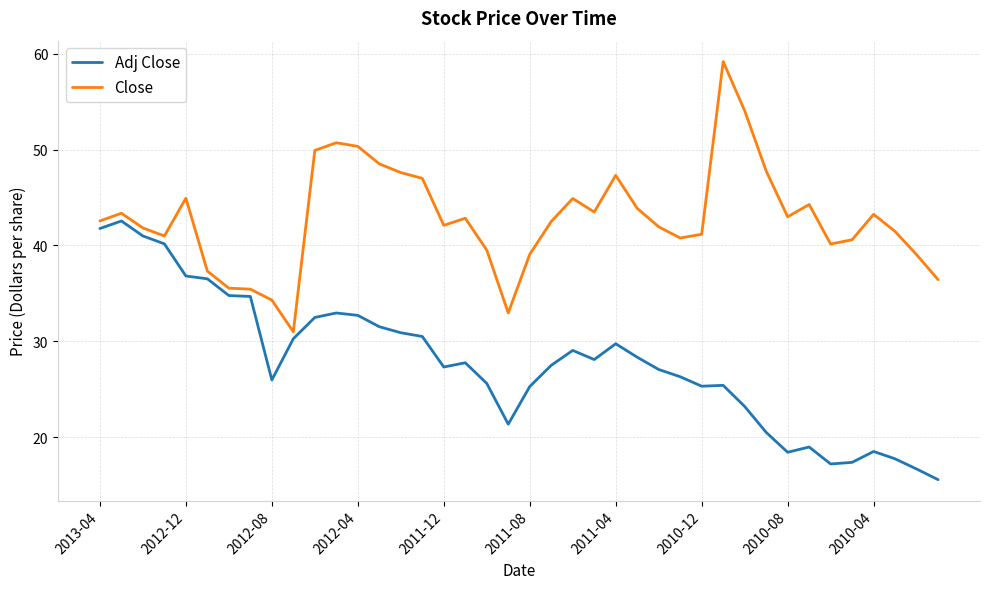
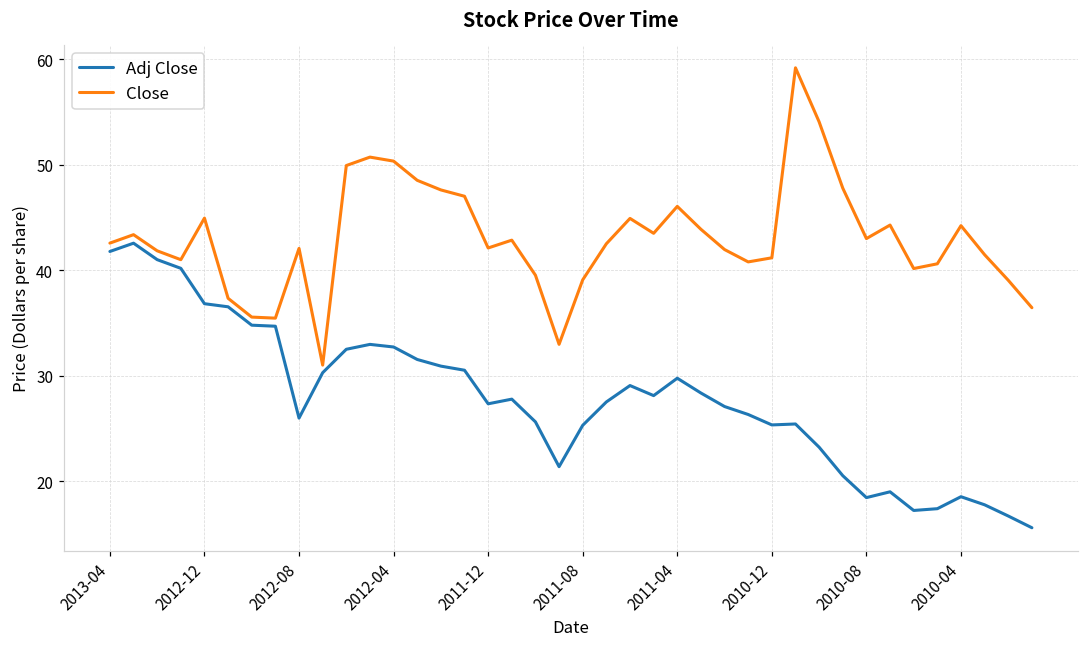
Close, 2012-08: 34 -> 42
Close, 2011-04: 47 -> 46
Close, 2010-04: 43 -> 44
